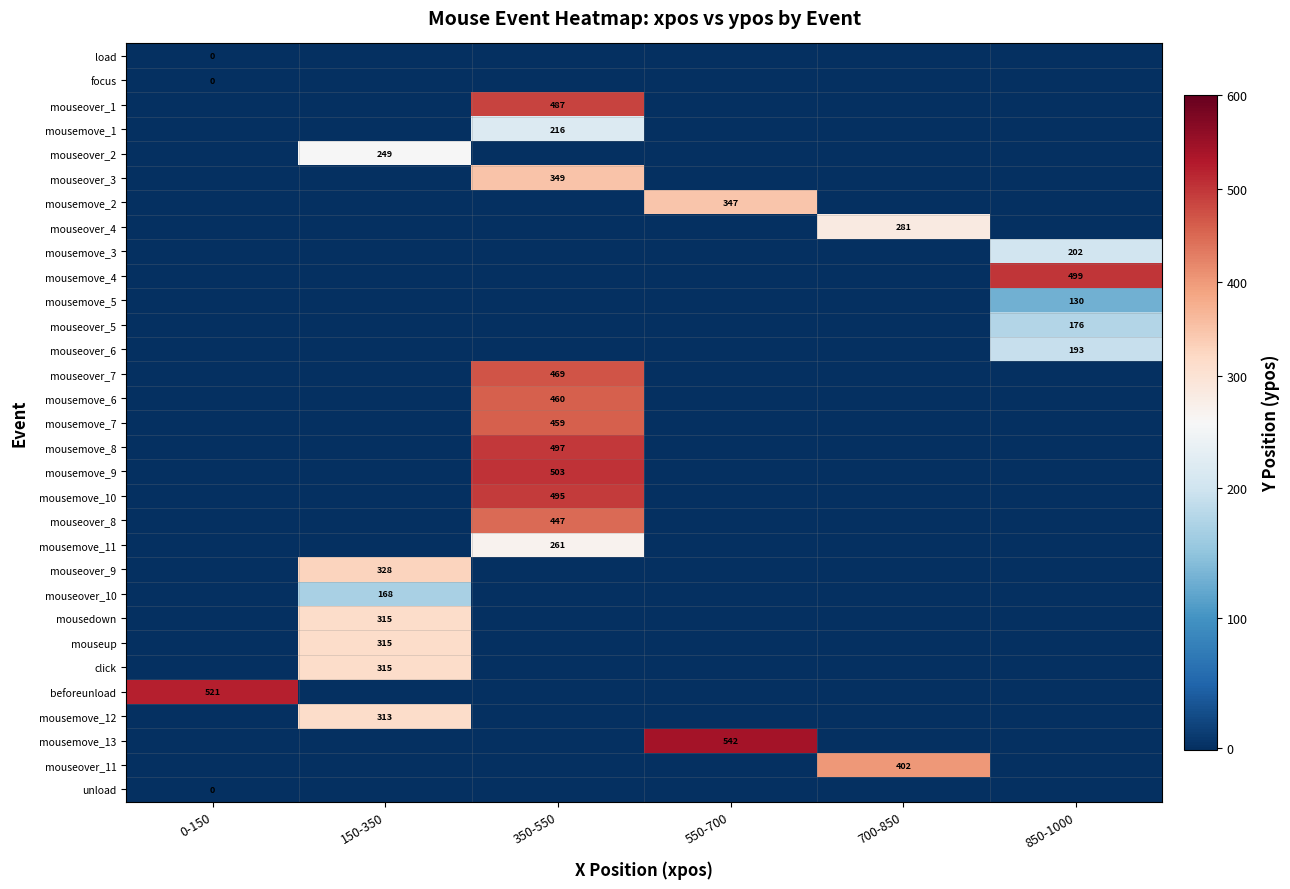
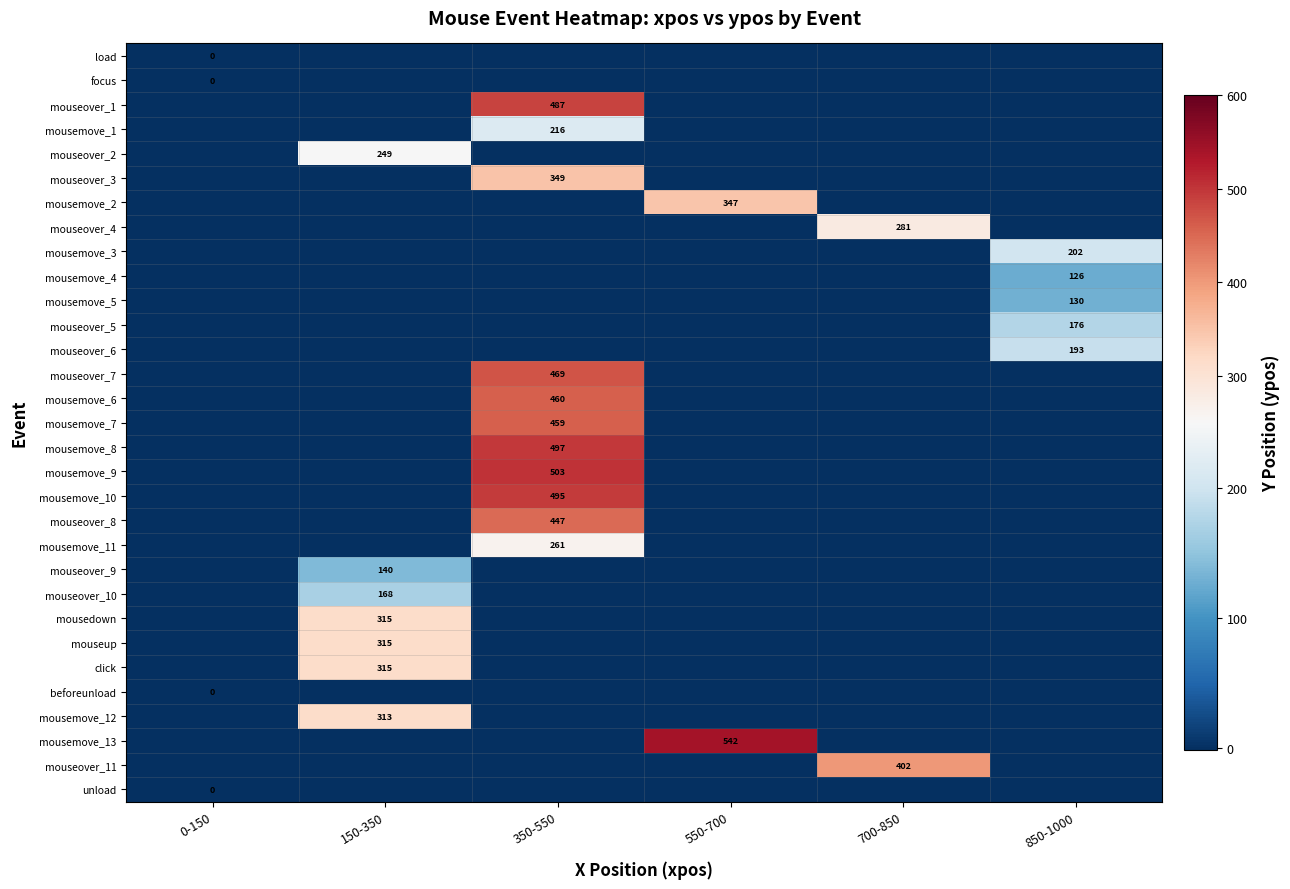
mousemove_4, 850-1000: 499 -> 126
mouseover_9, 150-350: 328 -> 140
beforeunload, 0-150: 521 -> 0
